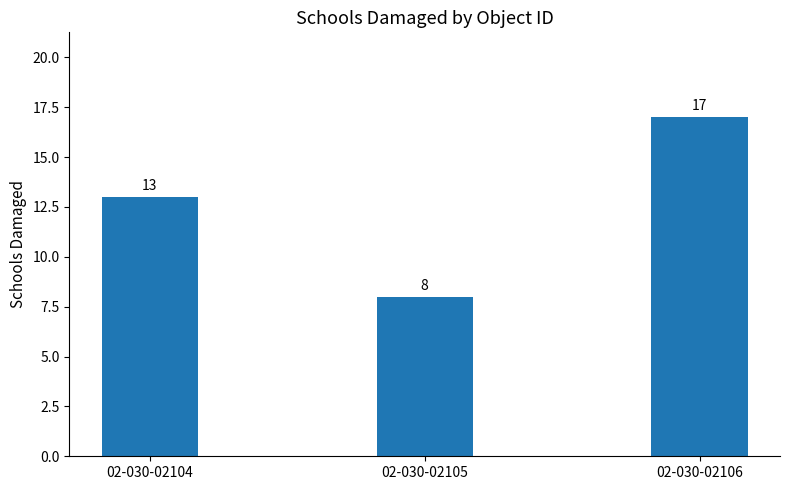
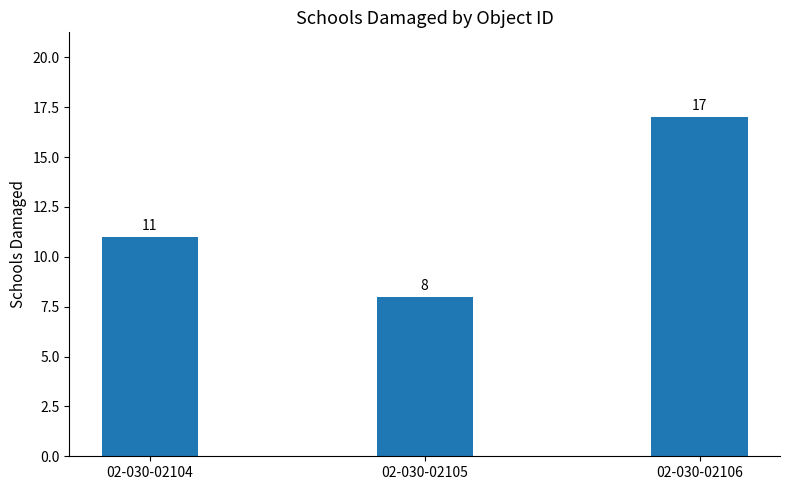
02-030-02104: 13 -> 11
